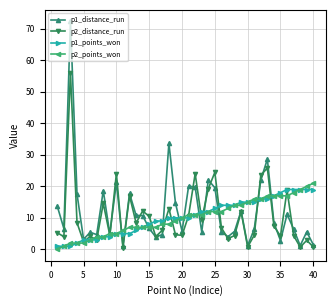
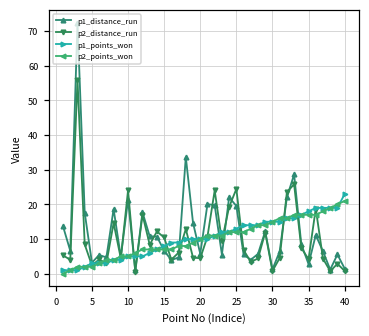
p1_points_won, 40: 19 -> 23
